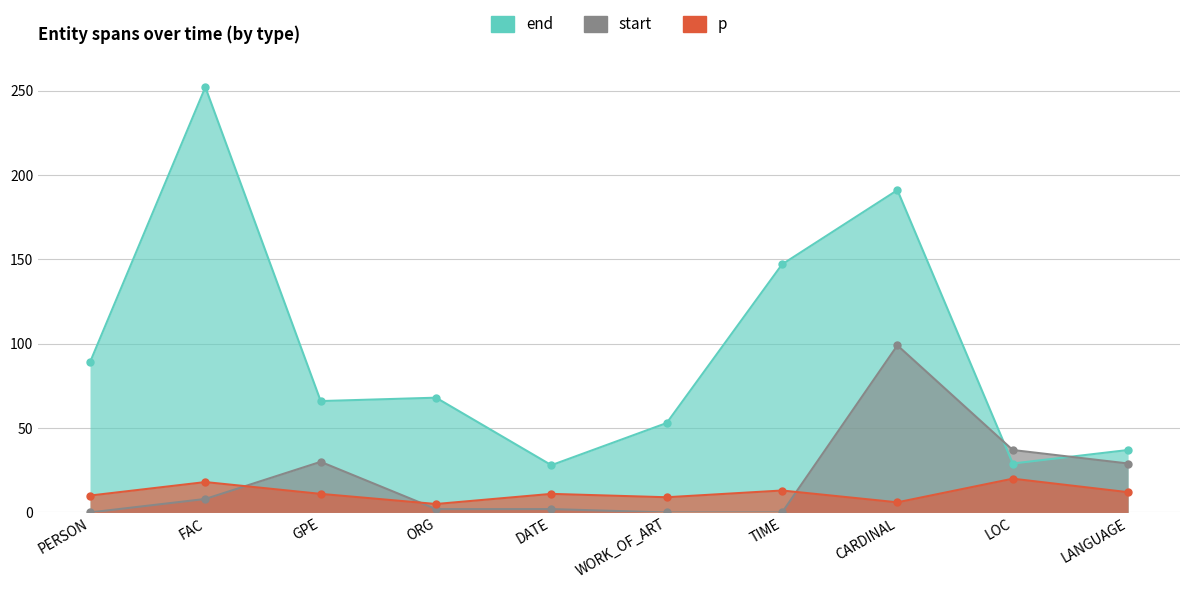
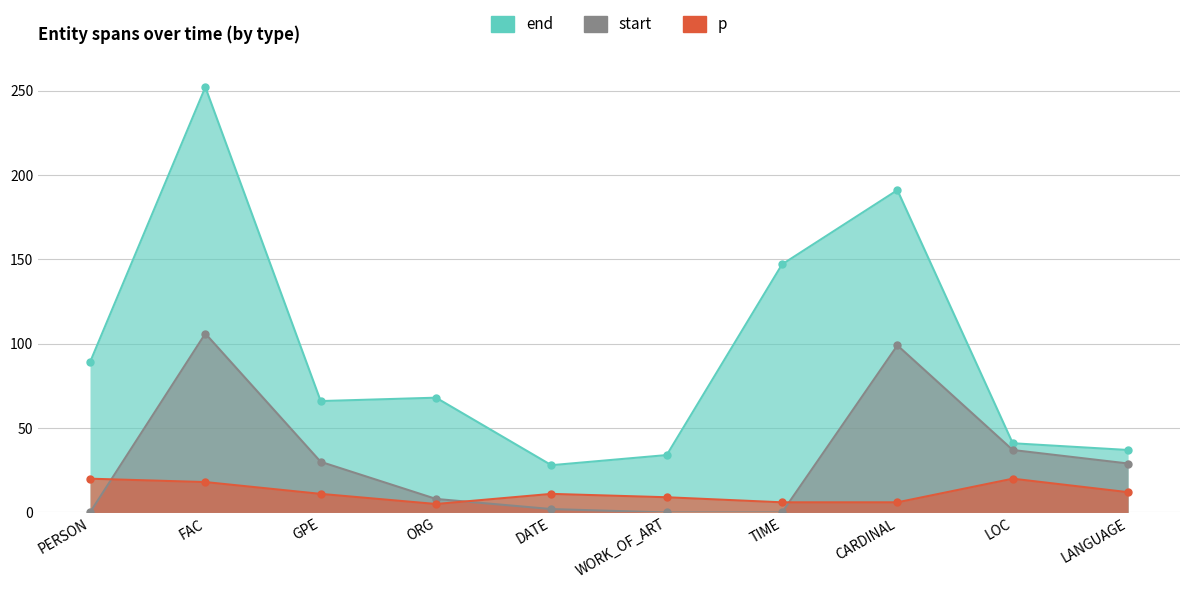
p, PERSON: 10 -> 20
start, FAC: 8 -> 106
start, ORG: 2 -> 8
end, WORK_OF_ART: 53 -> 34
p, TIME: 13 -> 6
end, LOC: 29 -> 41
